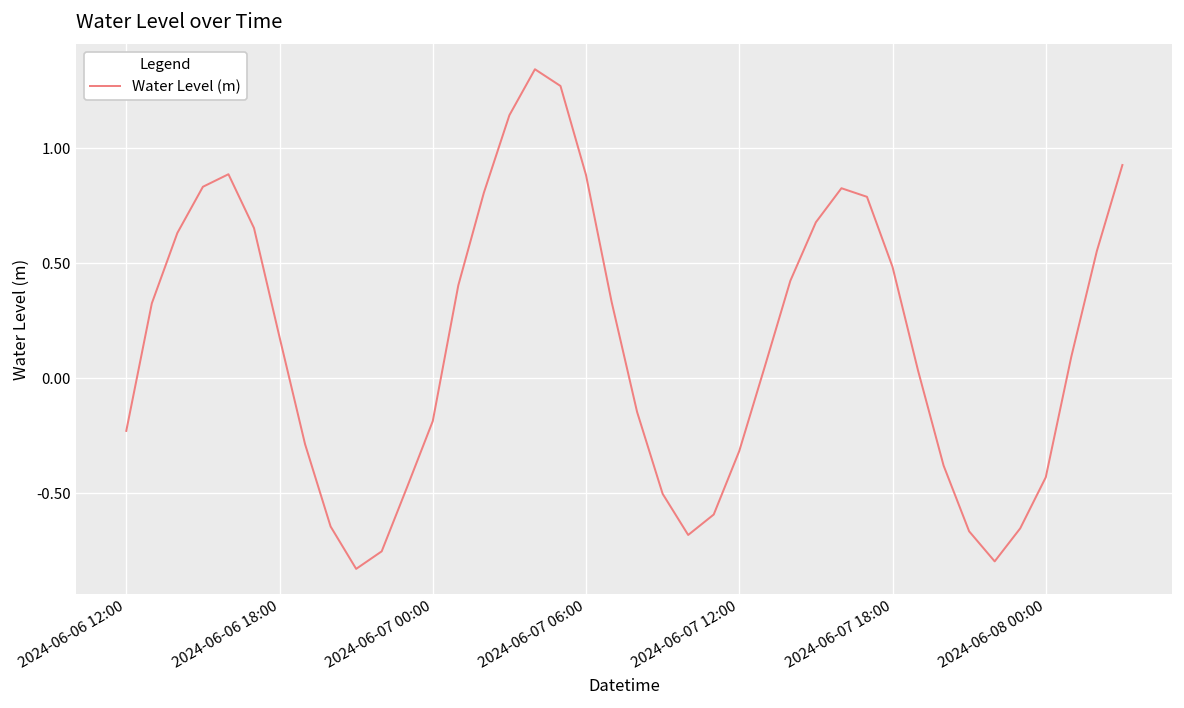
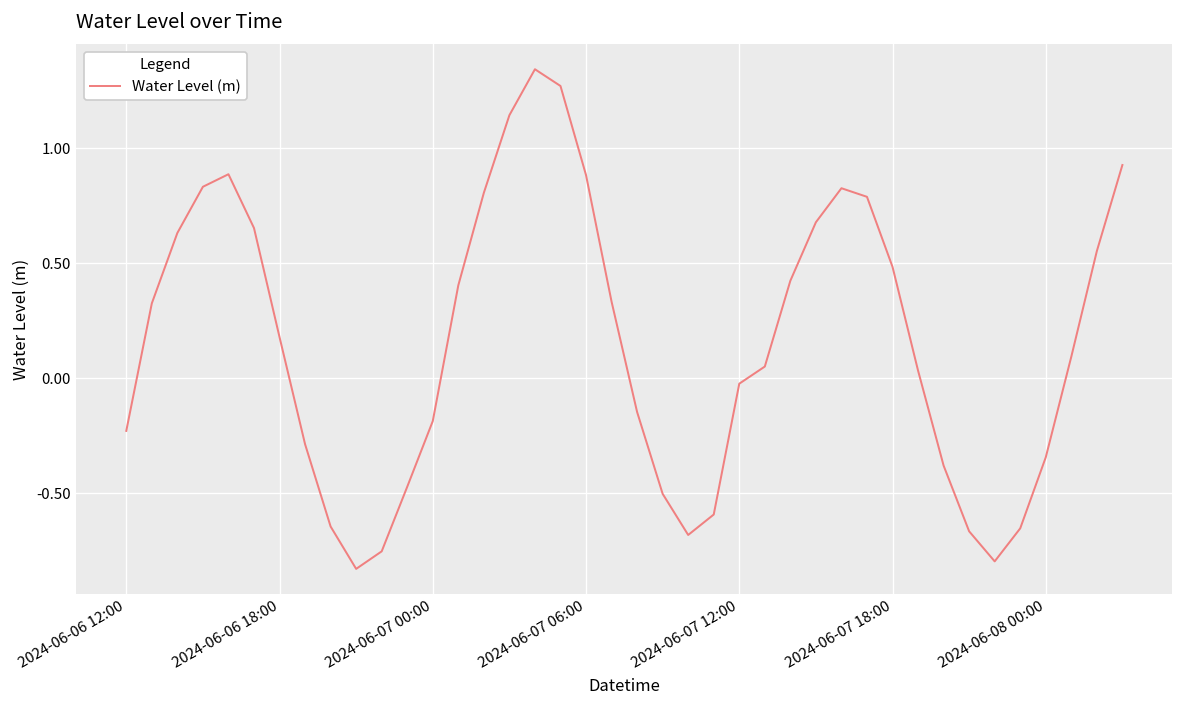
2024-06-07 12:00: -0.32 -> -0.02
2024-06-08 00:00: -0.43 -> -0.34
